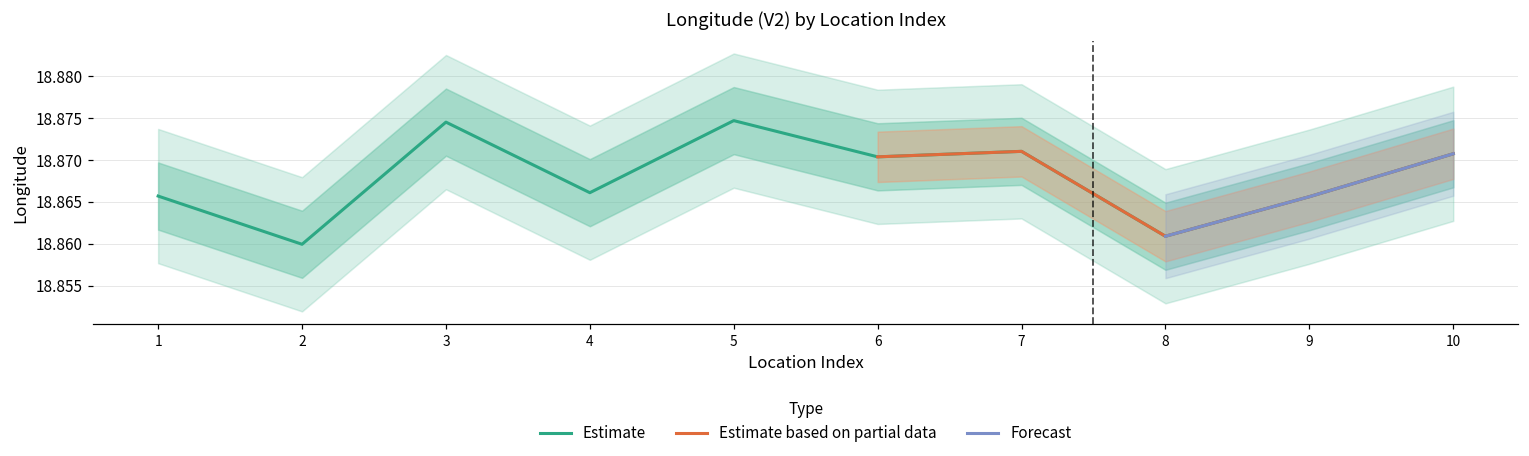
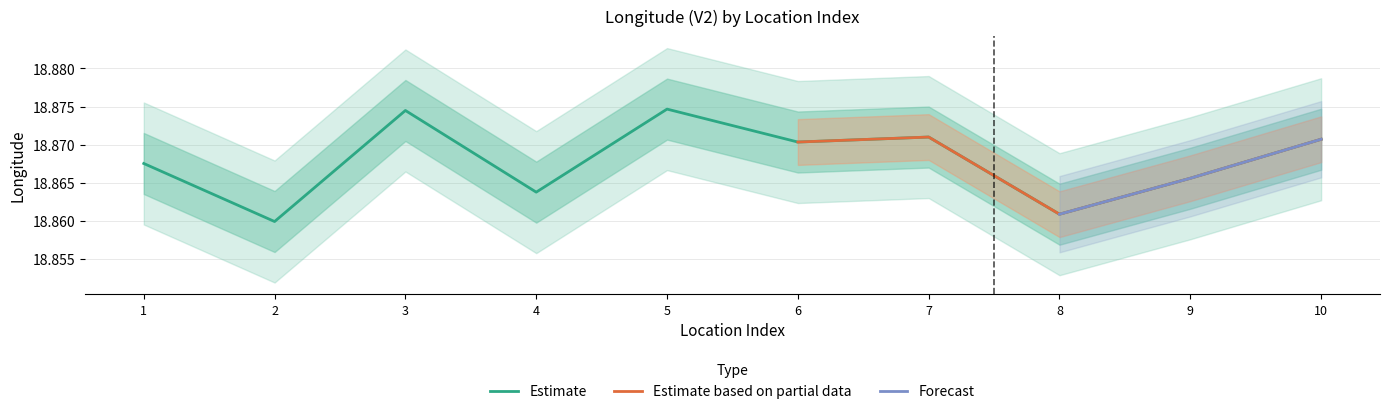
Estimate, 1: 18.866 -> 18.868
Estimate, 4: 18.866 -> 18.864
